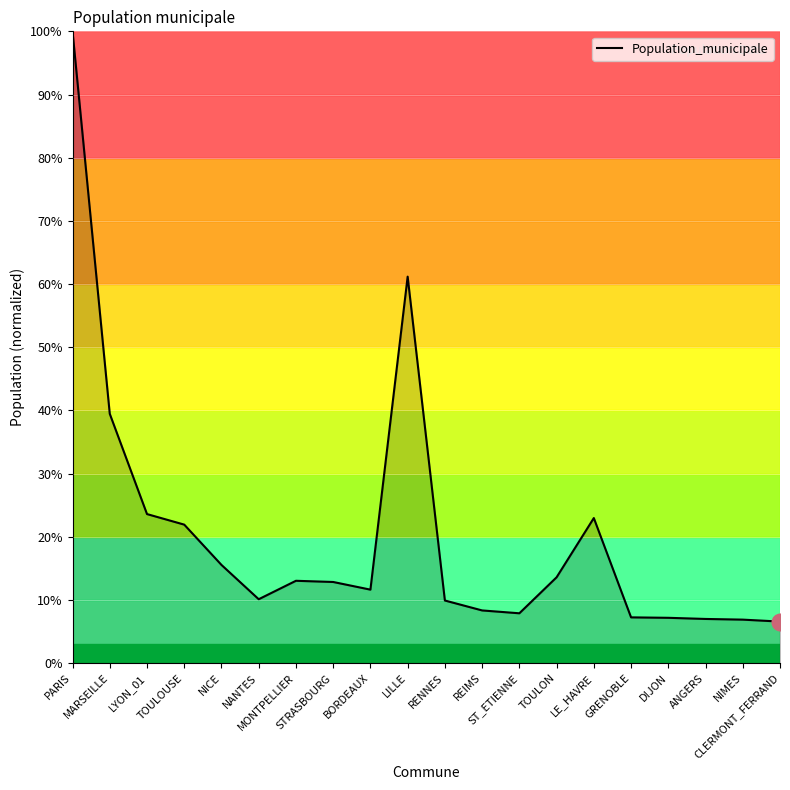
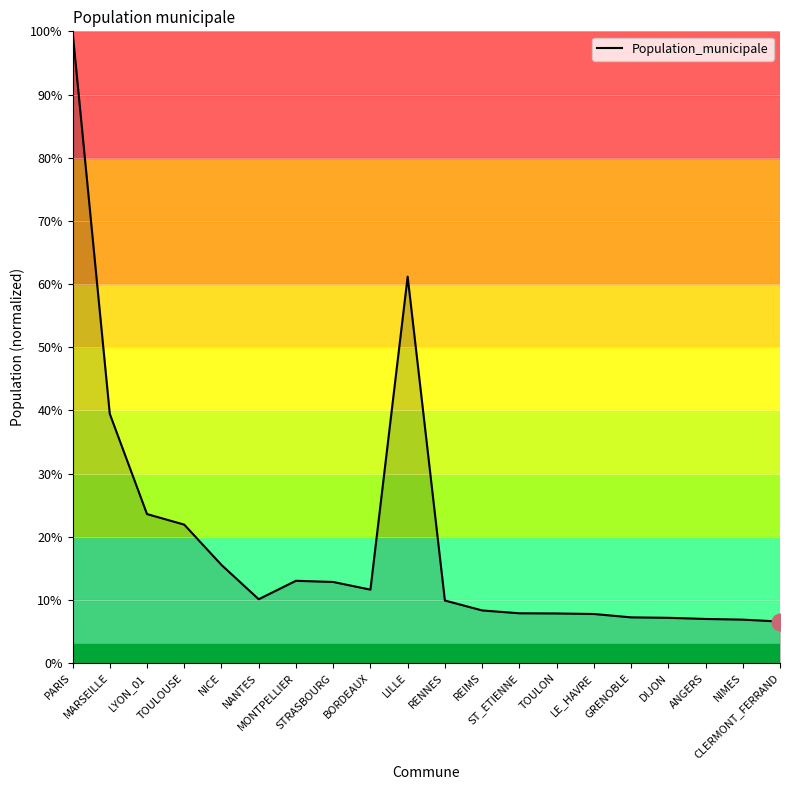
Population_municipale, TOULON: 14% -> 8%
Population_municipale, LE_HAVRE: 23% -> 8%
